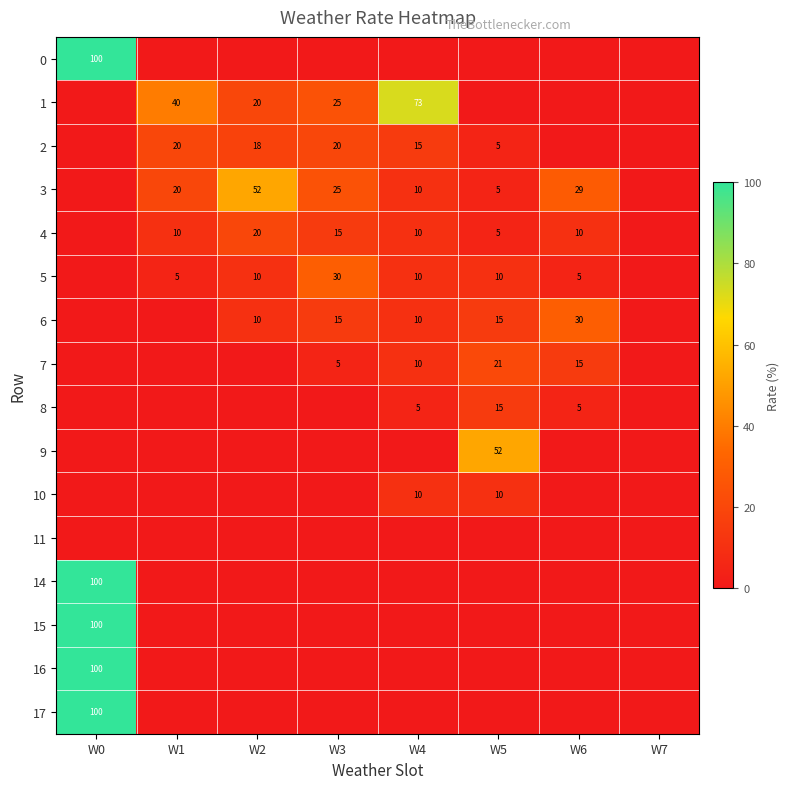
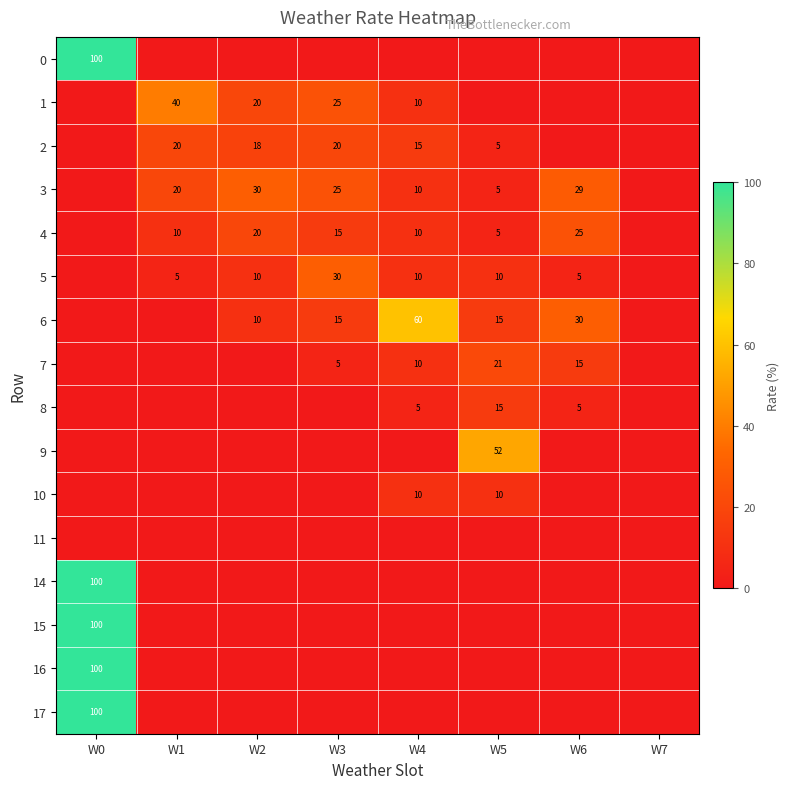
1, W4: 73 -> 10
3, W2: 52 -> 30
4, W6: 10 -> 25
6, W4: 10 -> 60
